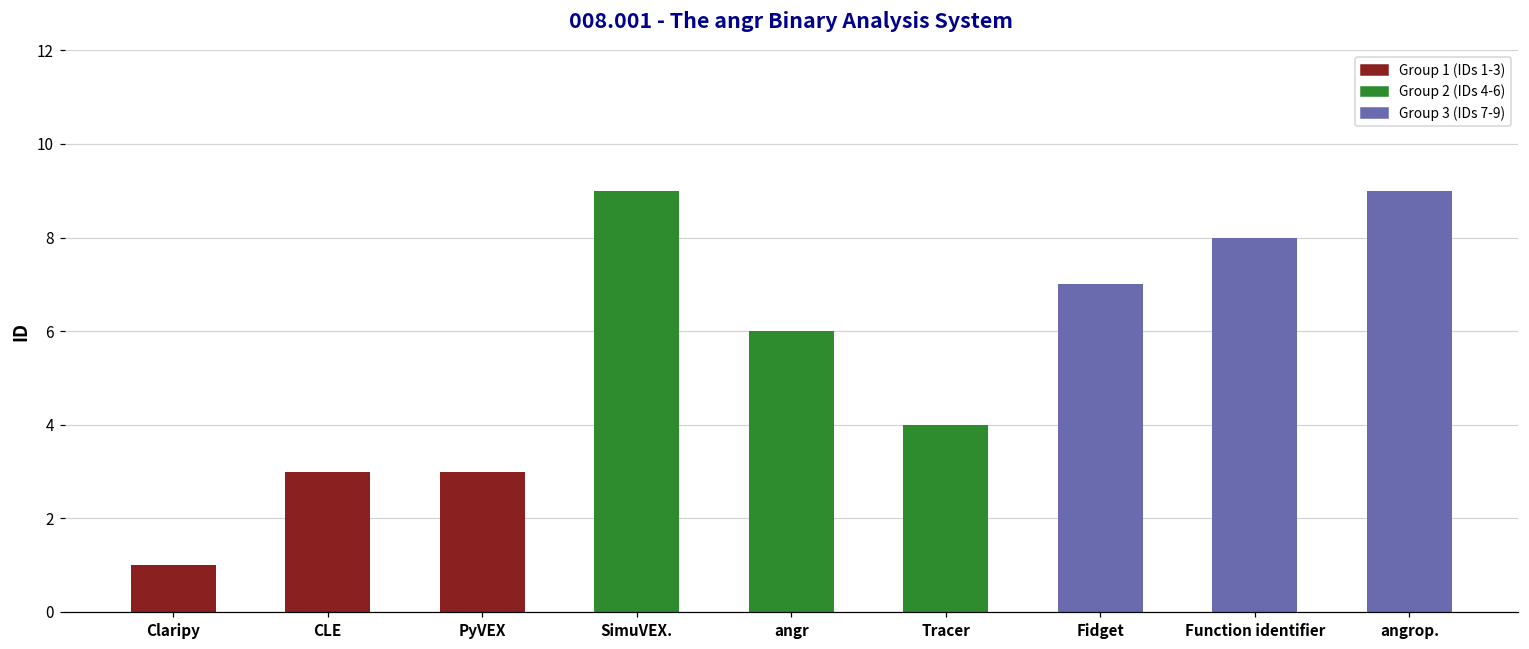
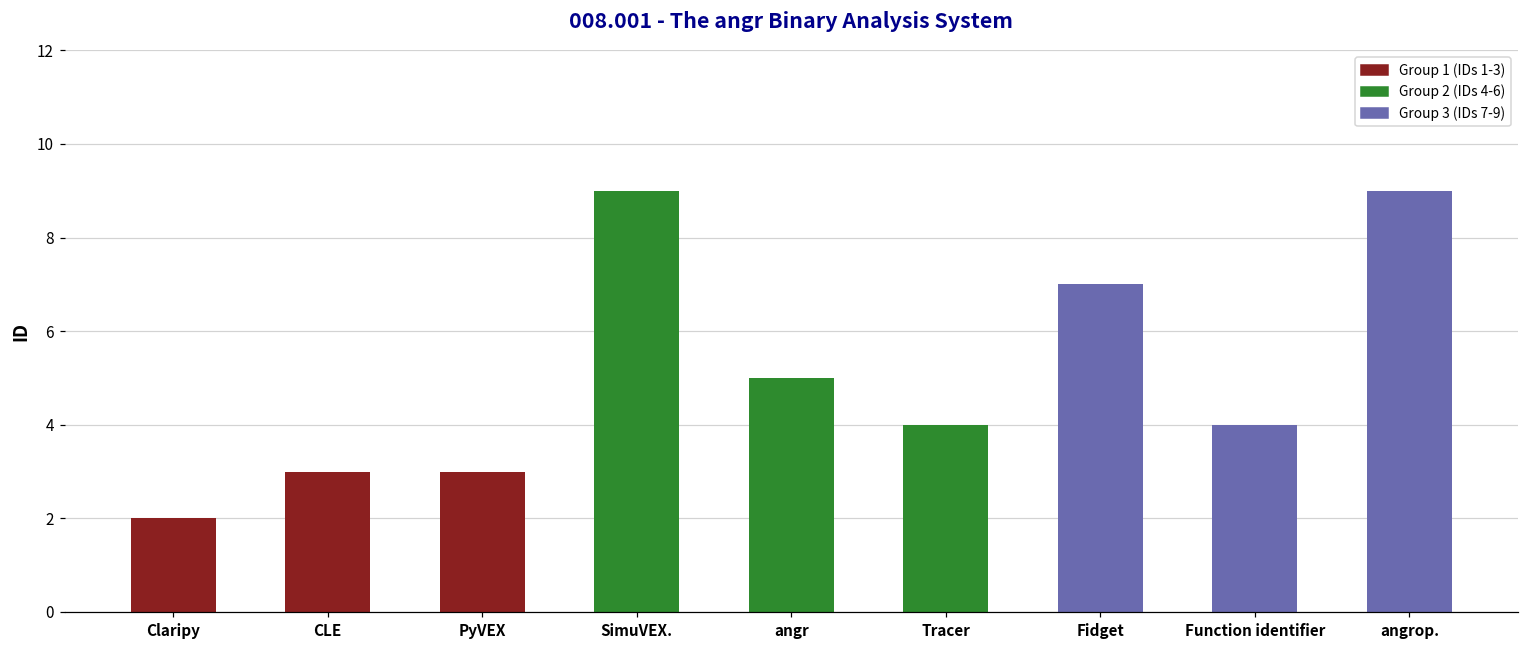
Claripy: 1 -> 2
angr: 6 -> 5
Function identifier: 8 -> 4
